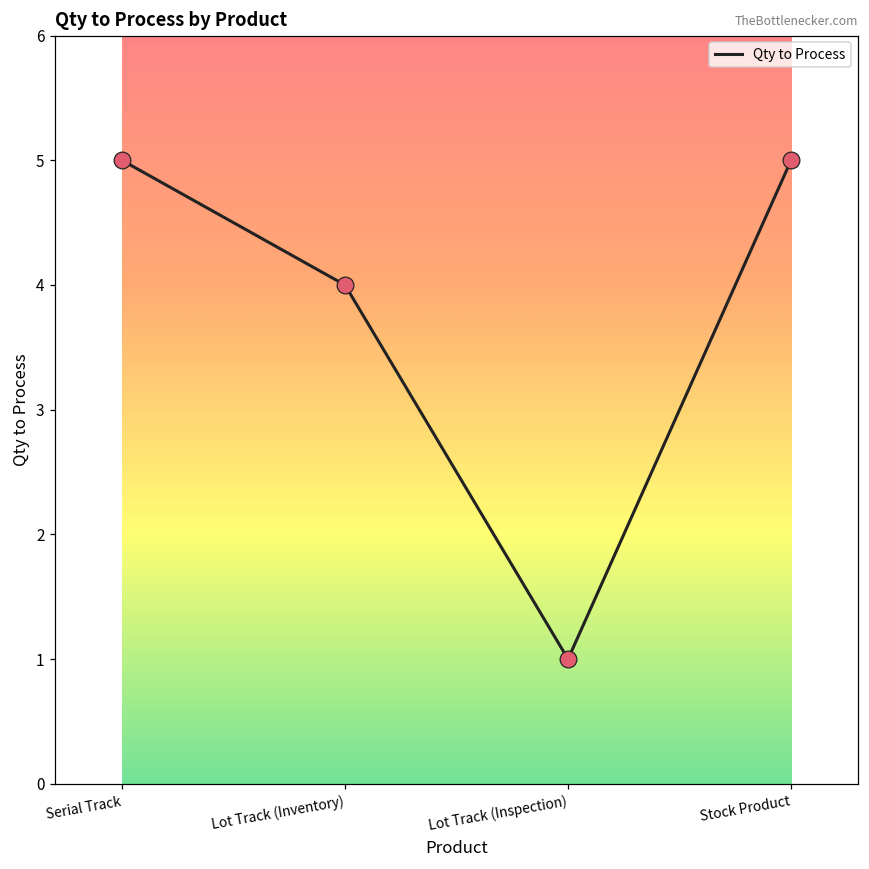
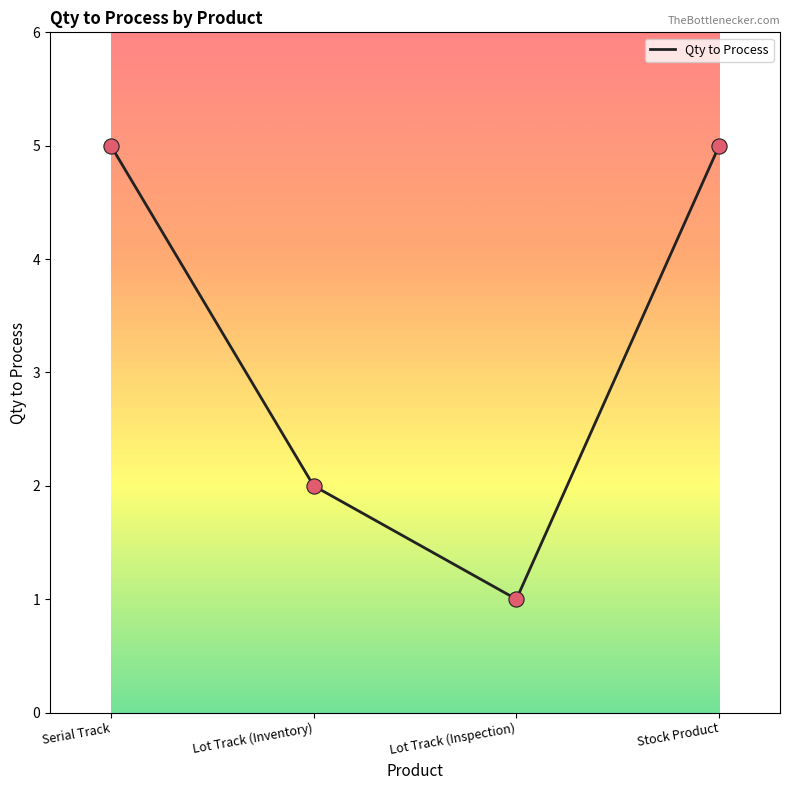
Lot Track (Inventory): 4 -> 2
